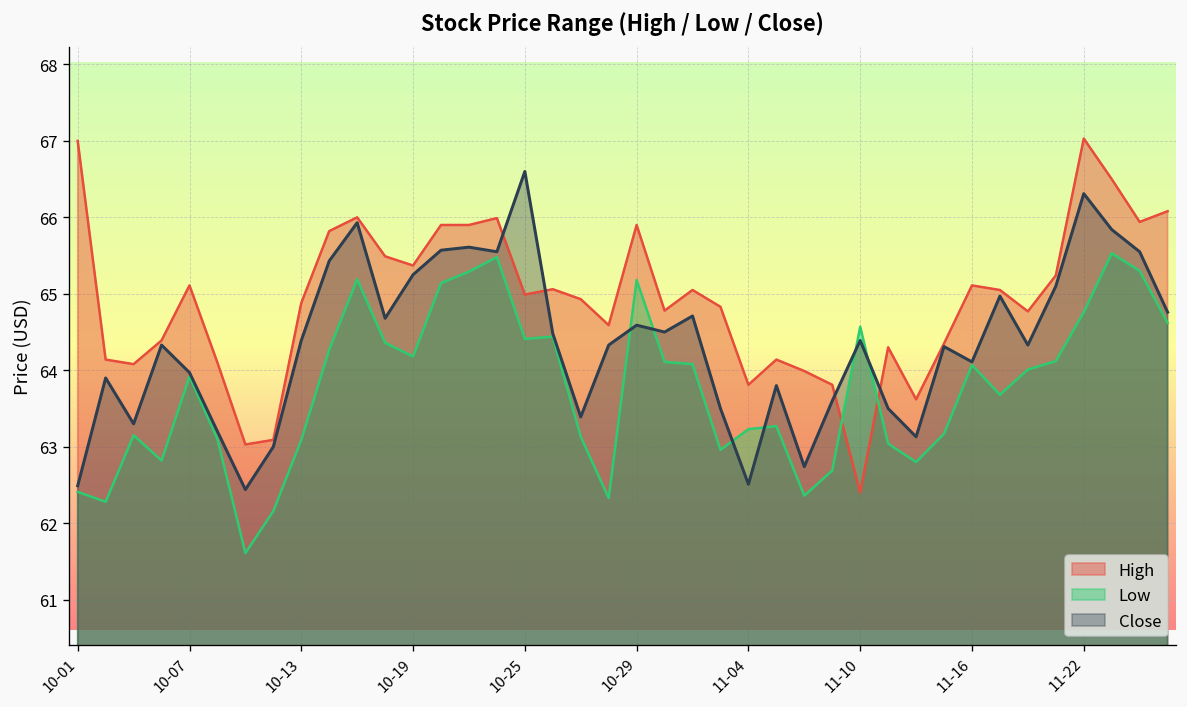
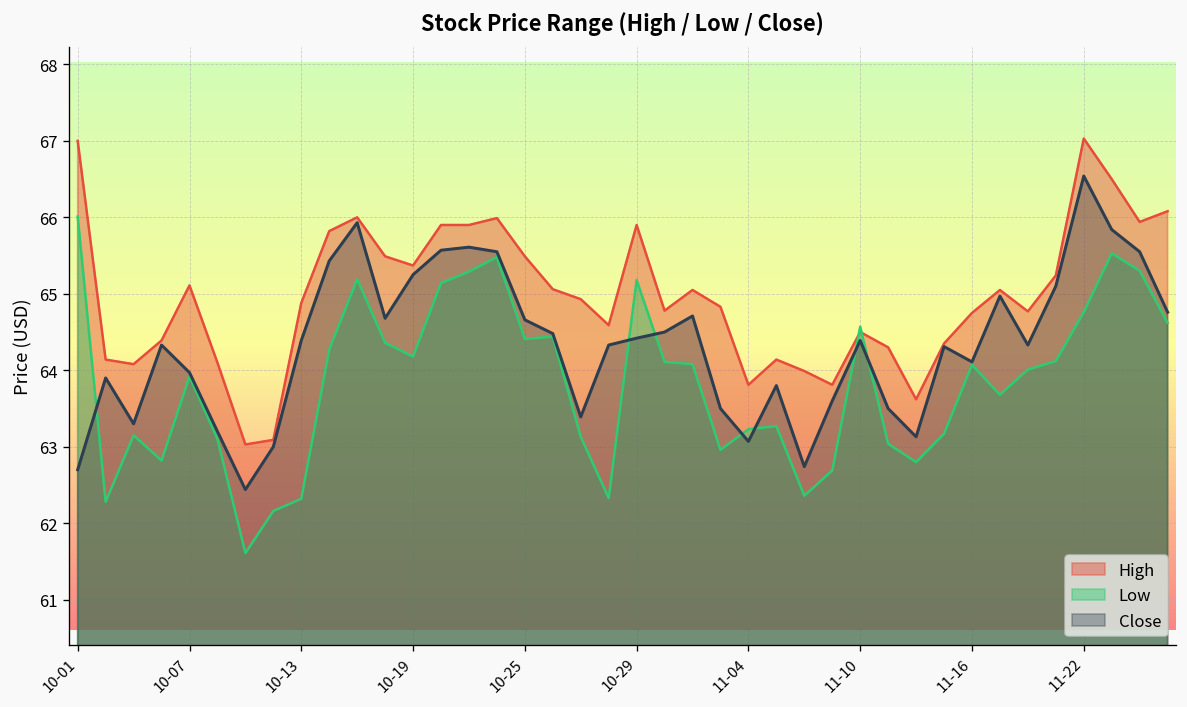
Low, 10-01: 62.4 -> 66.0
Close, 10-01: 62.5 -> 62.7
Low, 10-13: 63.1 -> 62.3
High, 10-25: 65.0 -> 65.5
Close, 10-25: 66.6 -> 64.7
Close, 10-29: 64.6 -> 64.4
Close, 11-04: 62.5 -> 63.1
High, 11-10: 62.4 -> 64.5
High, 11-16: 65.1 -> 64.8
Close, 11-22: 66.3 -> 66.5
